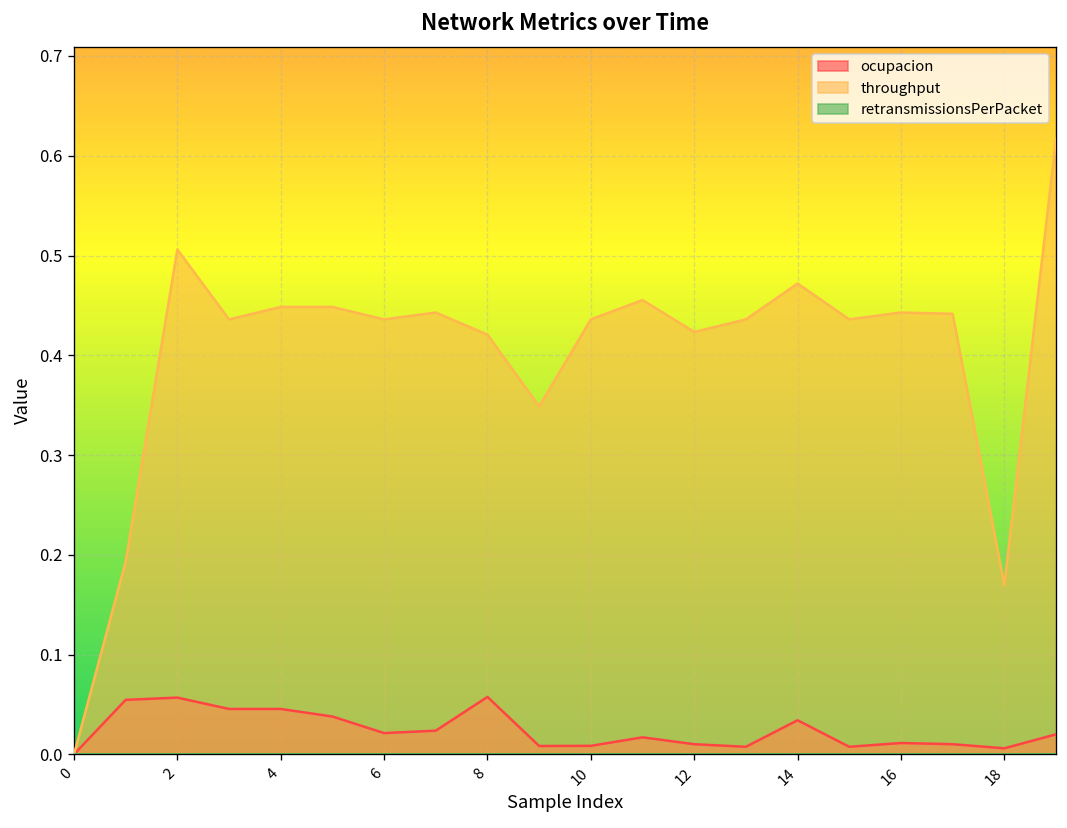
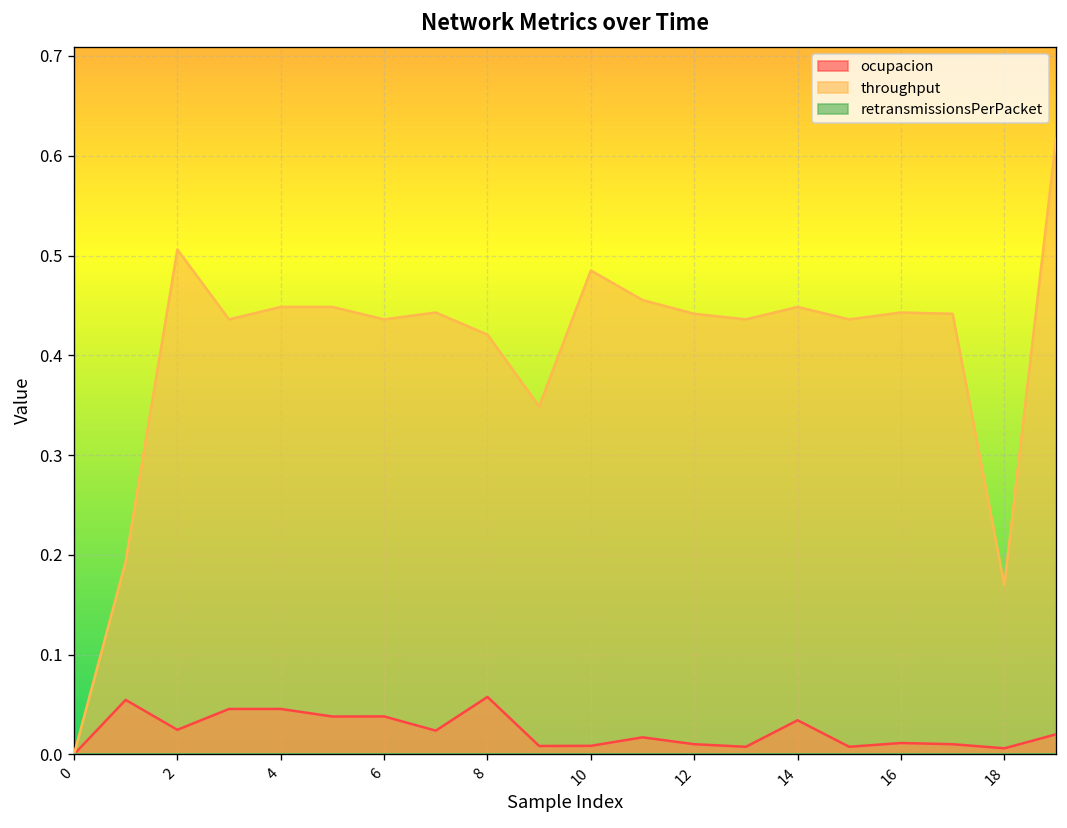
ocupacion, 2: 0.06 -> 0.02
ocupacion, 6: 0.02 -> 0.04
throughput, 10: 0.44 -> 0.49
throughput, 12: 0.42 -> 0.44
throughput, 14: 0.47 -> 0.45
